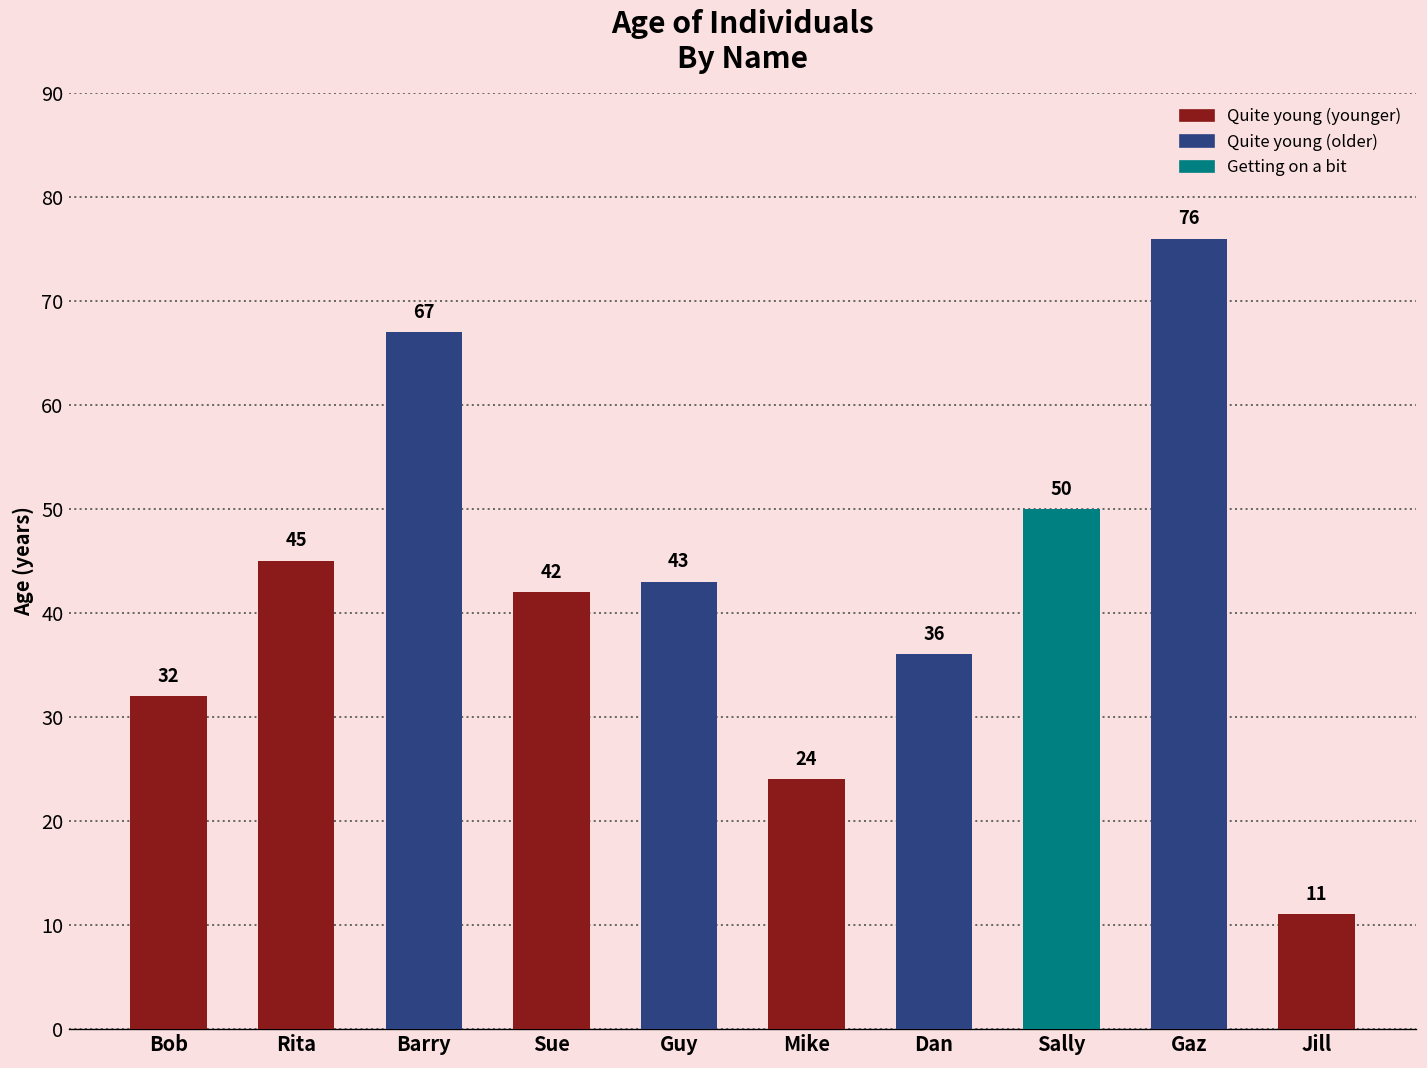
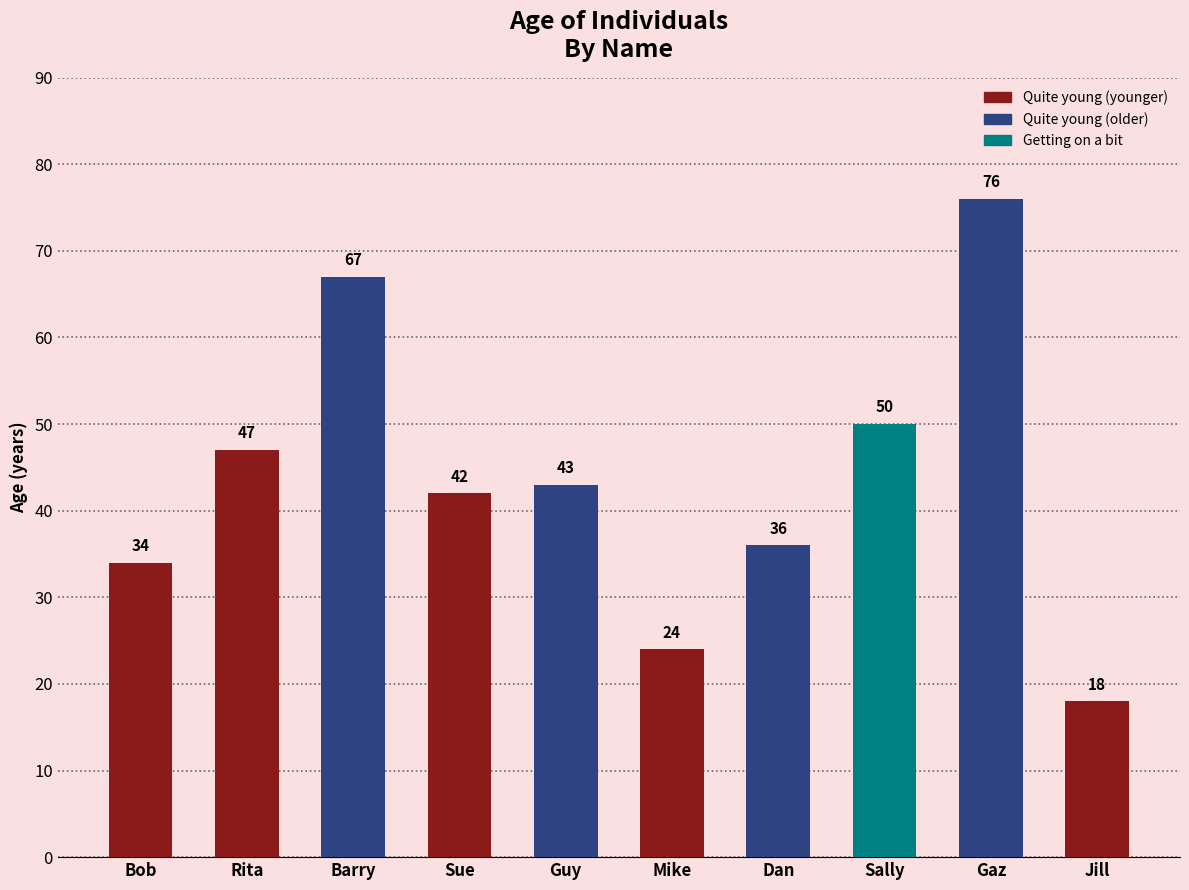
Bob: 32 -> 34
Rita: 45 -> 47
Jill: 11 -> 18
